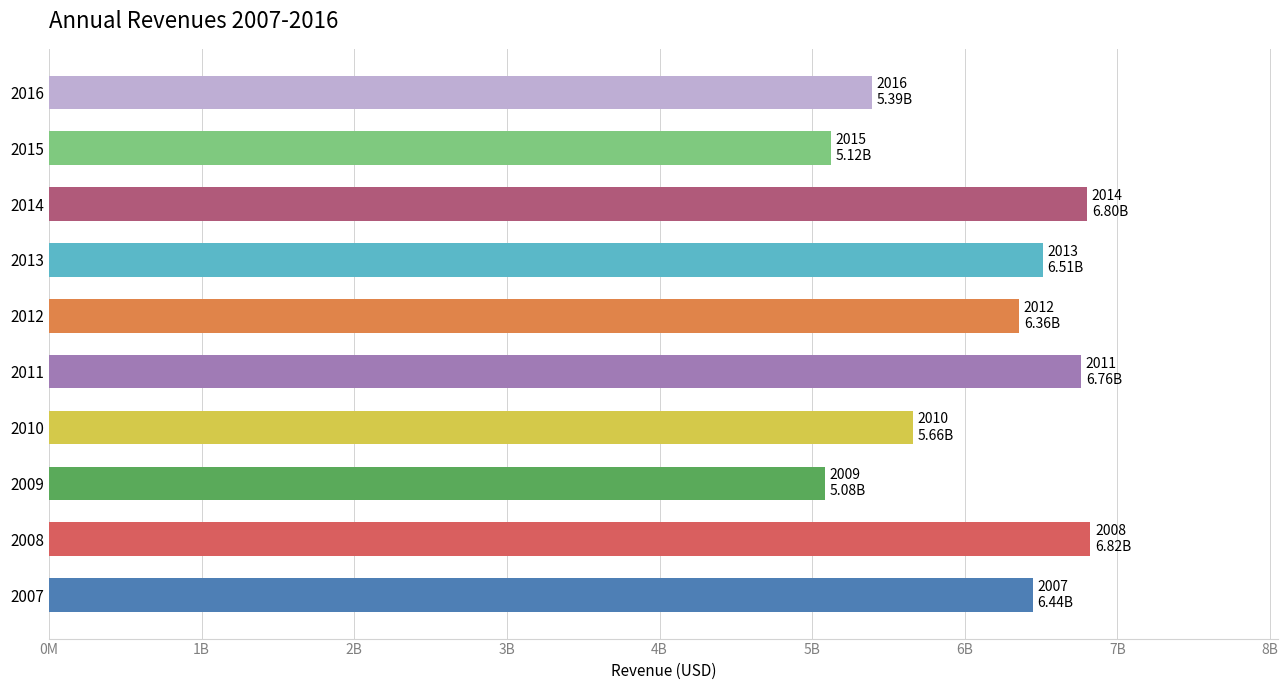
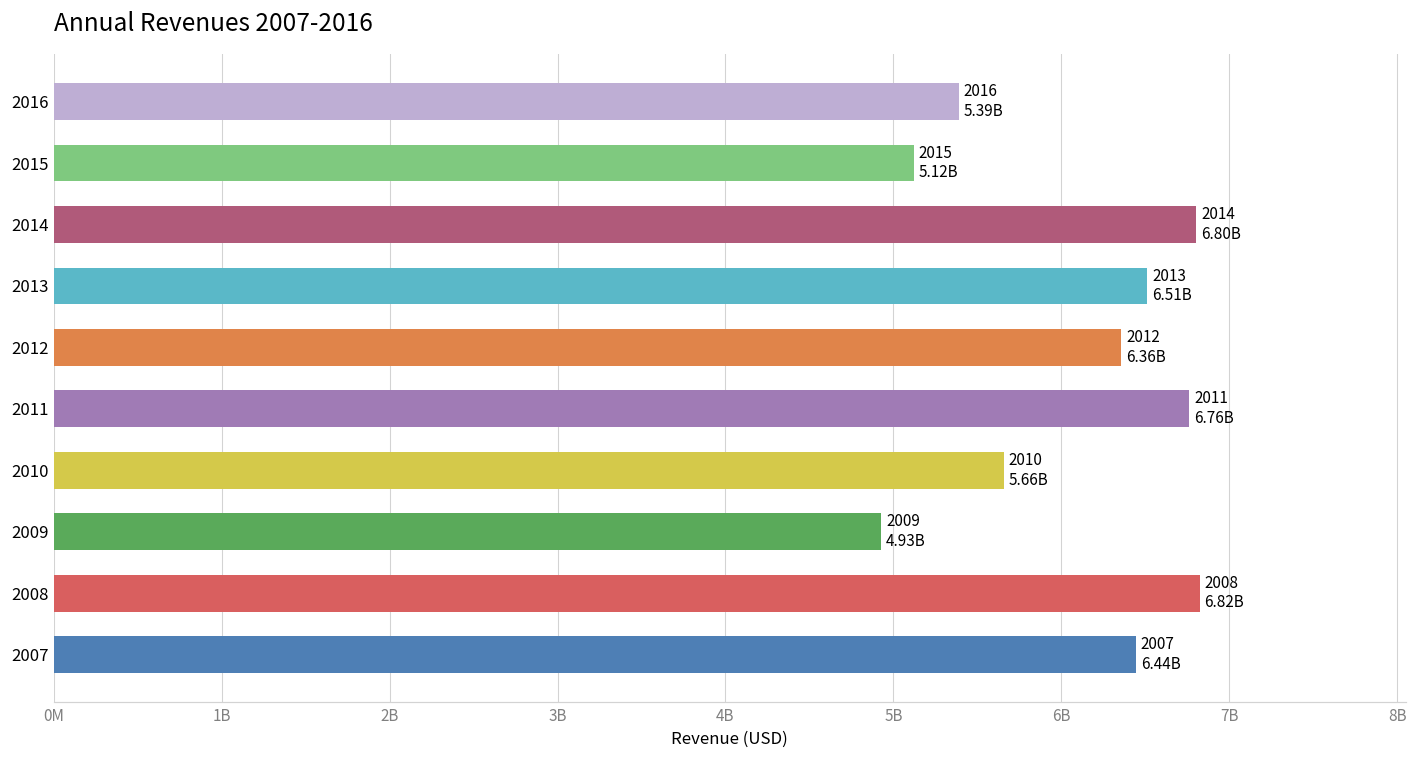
2009: 5.08B -> 4.93B
